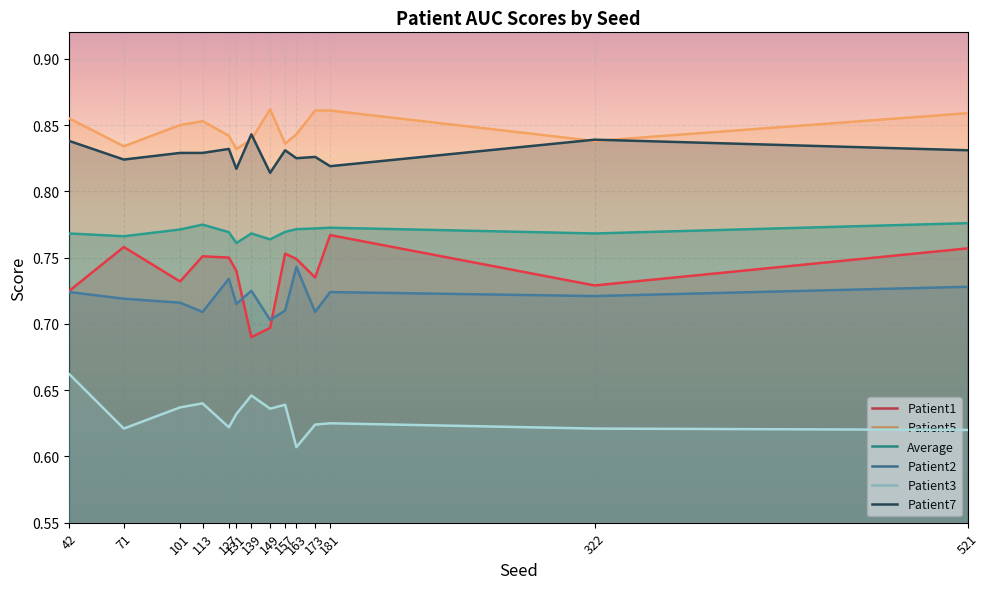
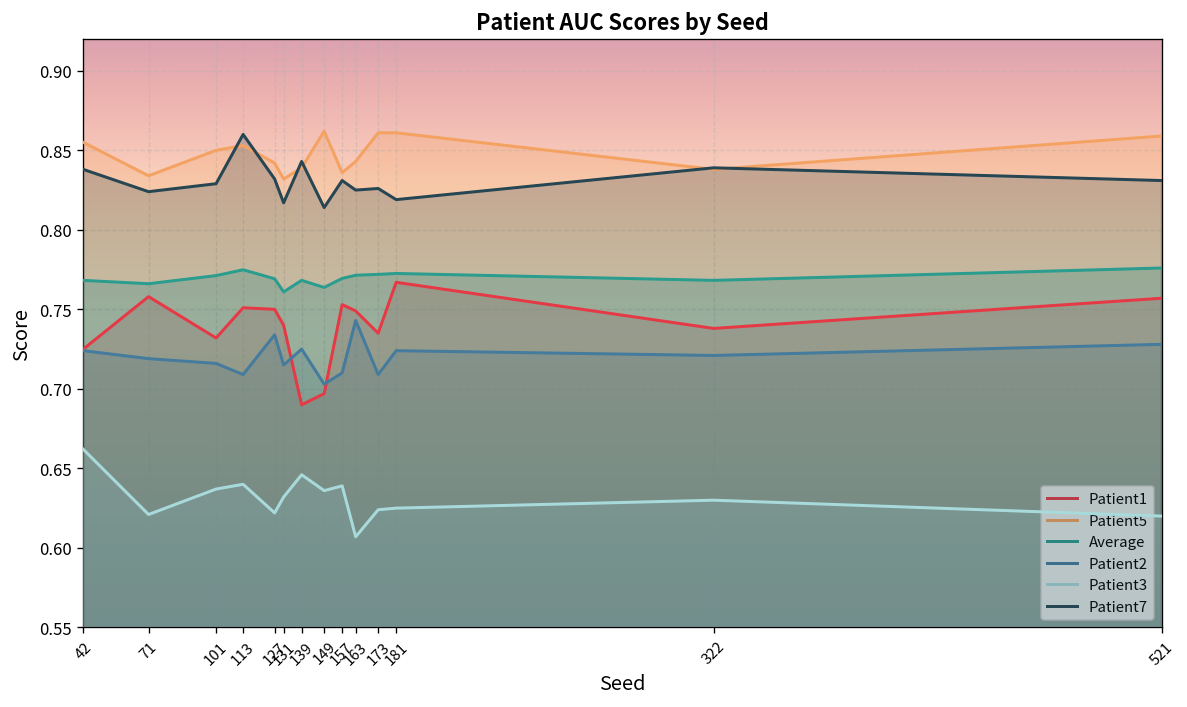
Patient7, 113: 0.829 -> 0.860
Patient1, 322: 0.729 -> 0.738
Patient3, 322: 0.621 -> 0.630
